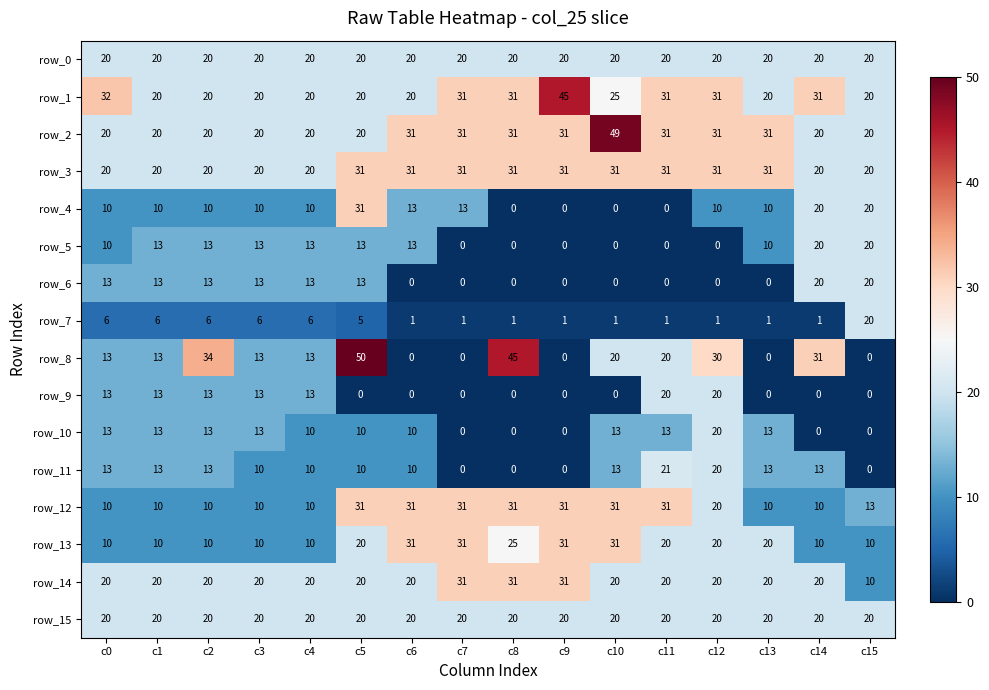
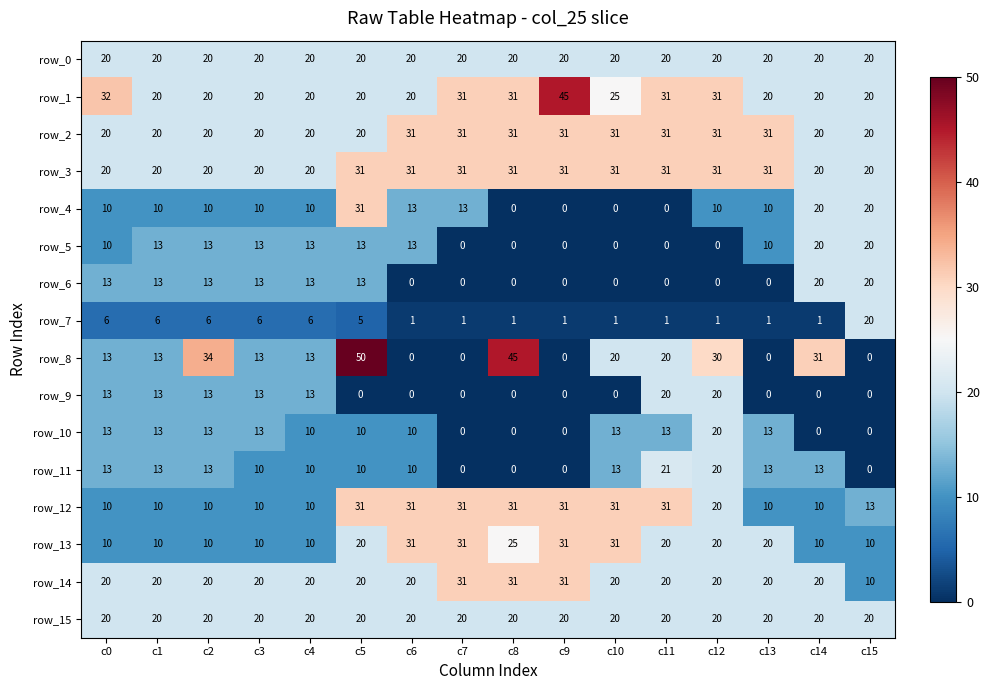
row_1, c14: 31 -> 20
row_2, c10: 49 -> 31
